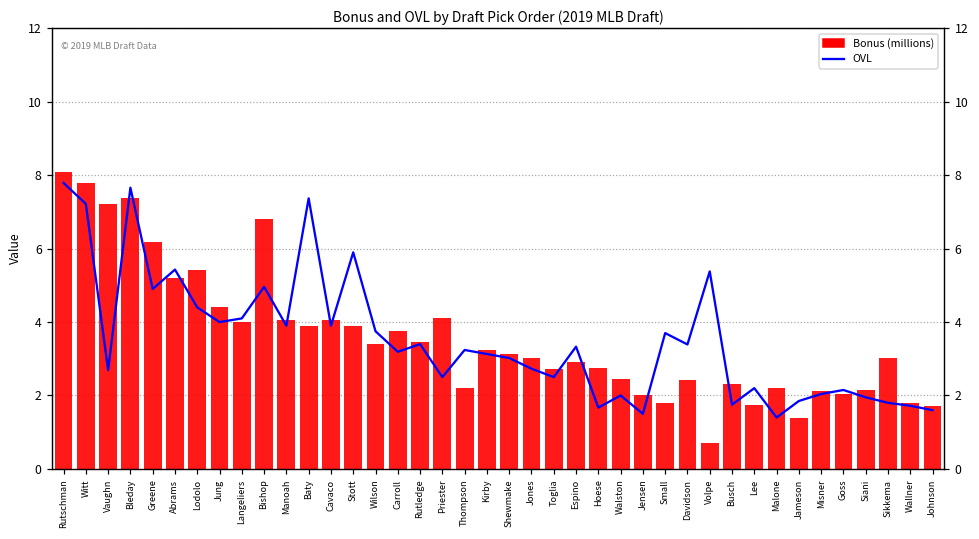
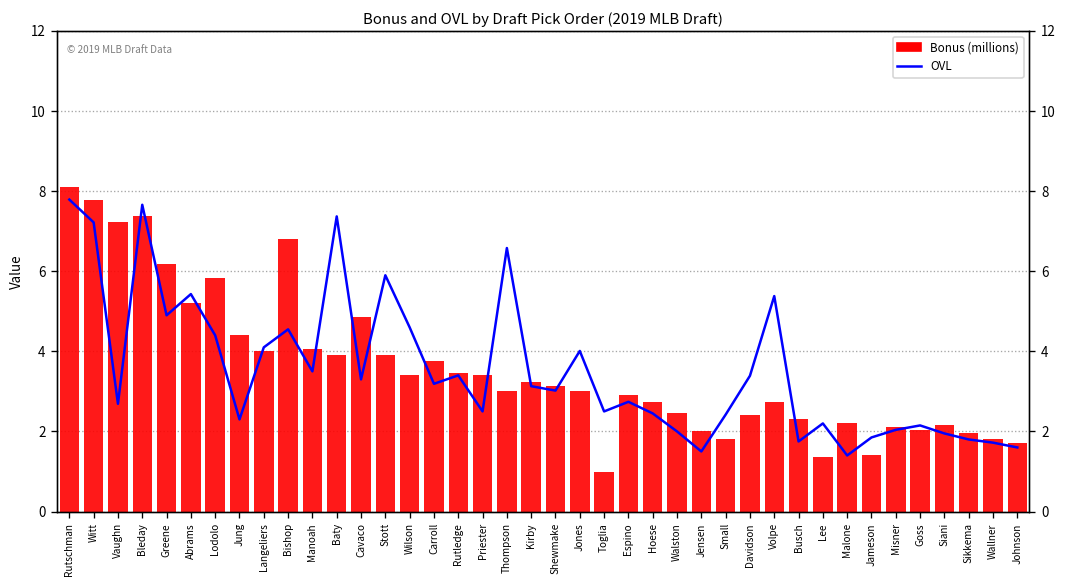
Bonus (millions), Lodolo: 5.4 -> 5.8
OVL, Jung: 4.0 -> 2.3
OVL, Bishop: 5.0 -> 4.6
OVL, Manoah: 3.9 -> 3.5
OVL, Cavaco: 3.9 -> 3.3
Bonus (millions), Cavaco: 4.1 -> 4.9
OVL, Wilson: 3.8 -> 4.6
Bonus (millions), Priester: 4.1 -> 3.4
OVL, Thompson: 3.2 -> 6.6
Bonus (millions), Thompson: 2.2 -> 3.0
OVL, Jones: 2.7 -> 4.0
Bonus (millions), Toglia: 2.7 -> 1.0
OVL, Espino: 3.3 -> 2.7
OVL, Hoese: 1.7 -> 2.5
OVL, Small: 3.7 -> 2.4
Bonus (millions), Volpe: 0.7 -> 2.7
Bonus (millions), Lee: 1.8 -> 1.4
Bonus (millions), Sikkema: 3.0 -> 2.0
